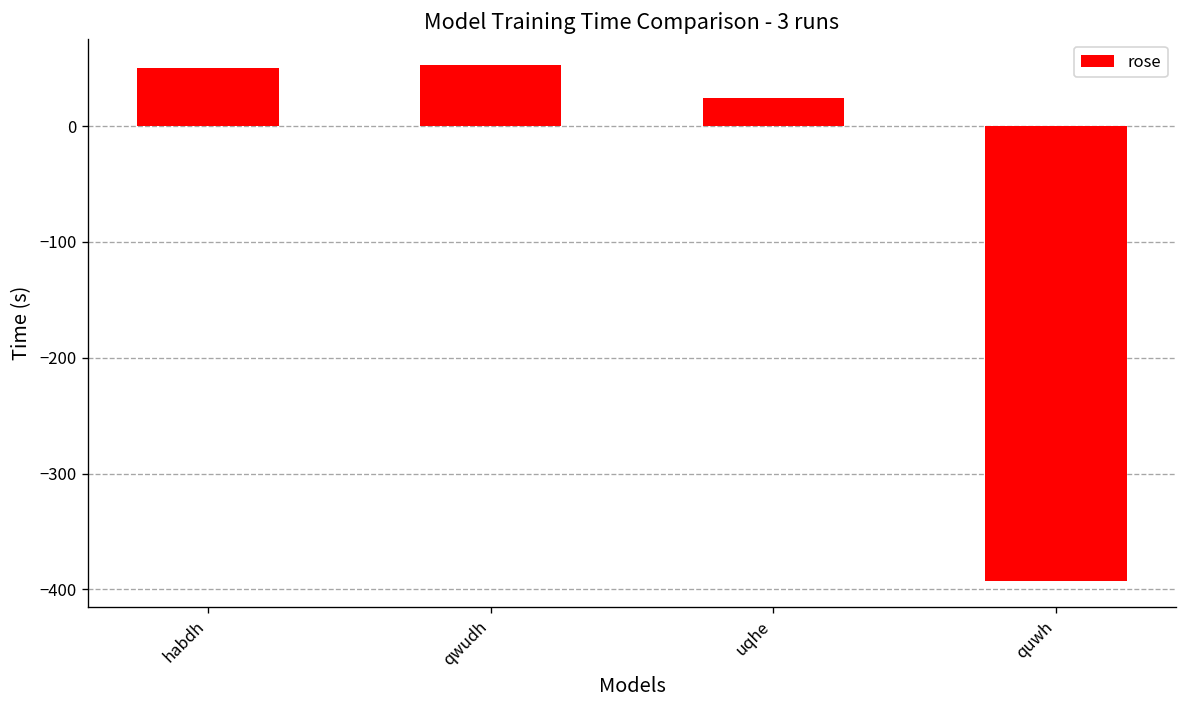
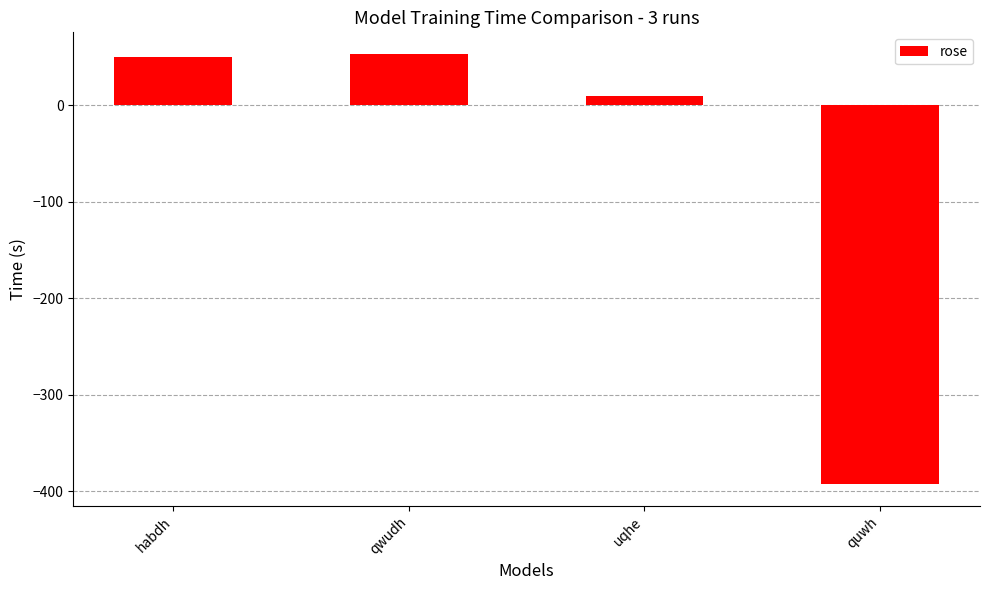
uqhe: 20 -> 10
